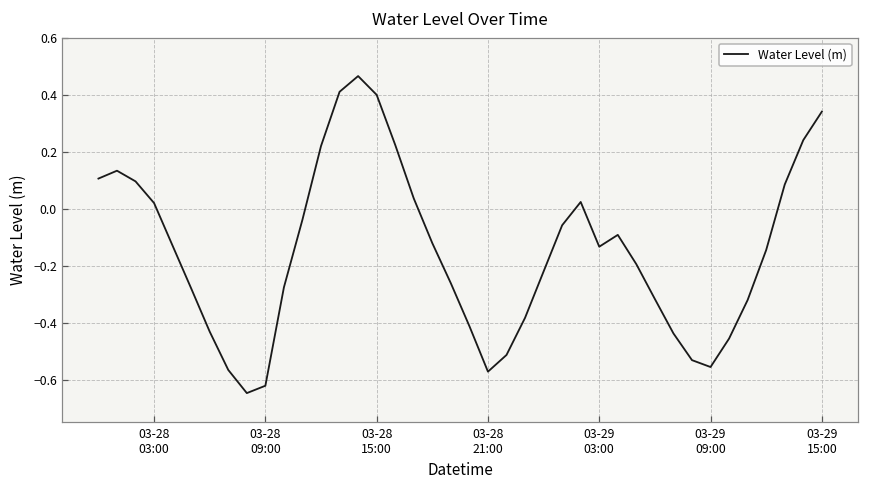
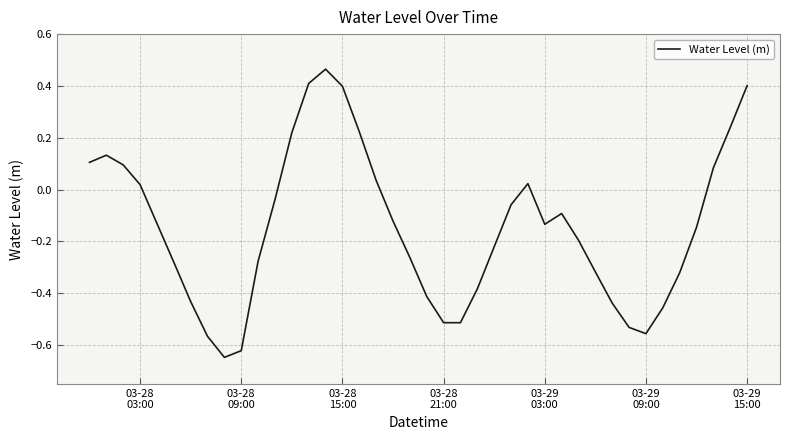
03-28 21:00: -0.57 -> -0.51
03-29 15:00: 0.34 -> 0.40
